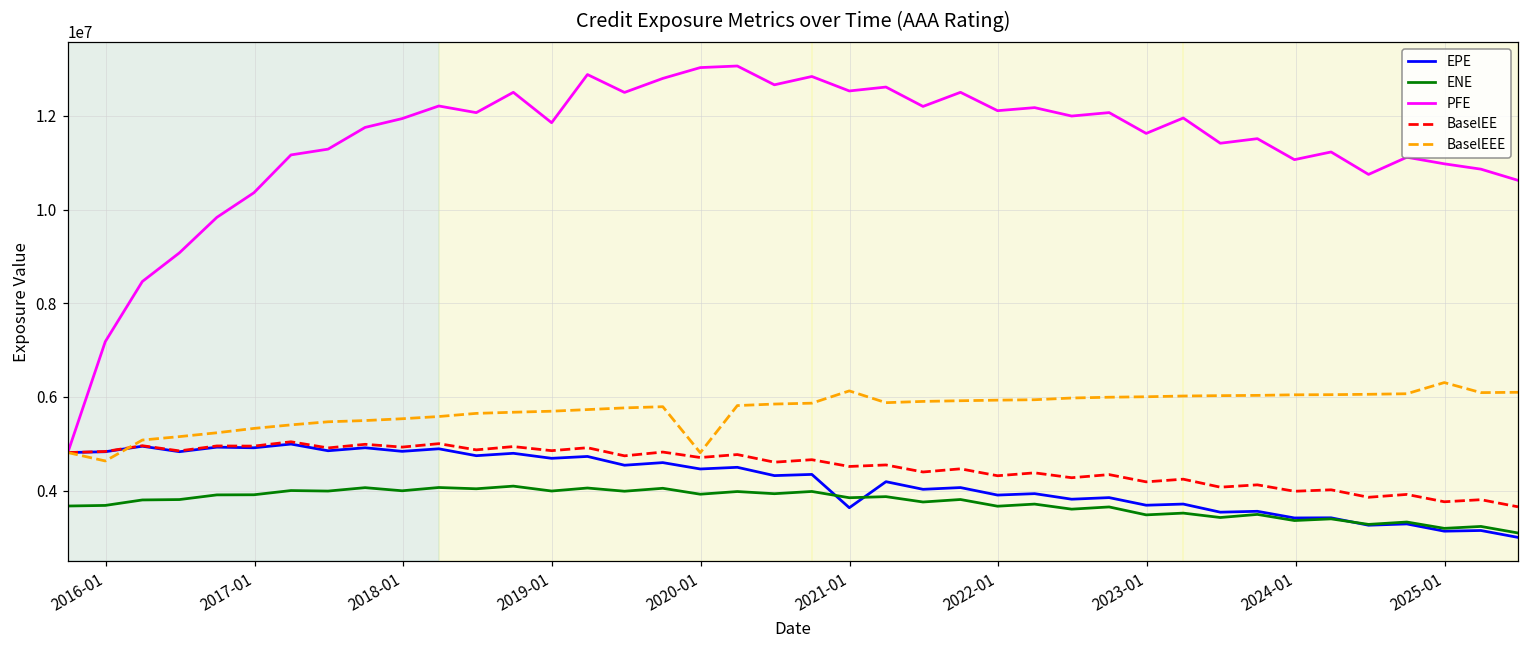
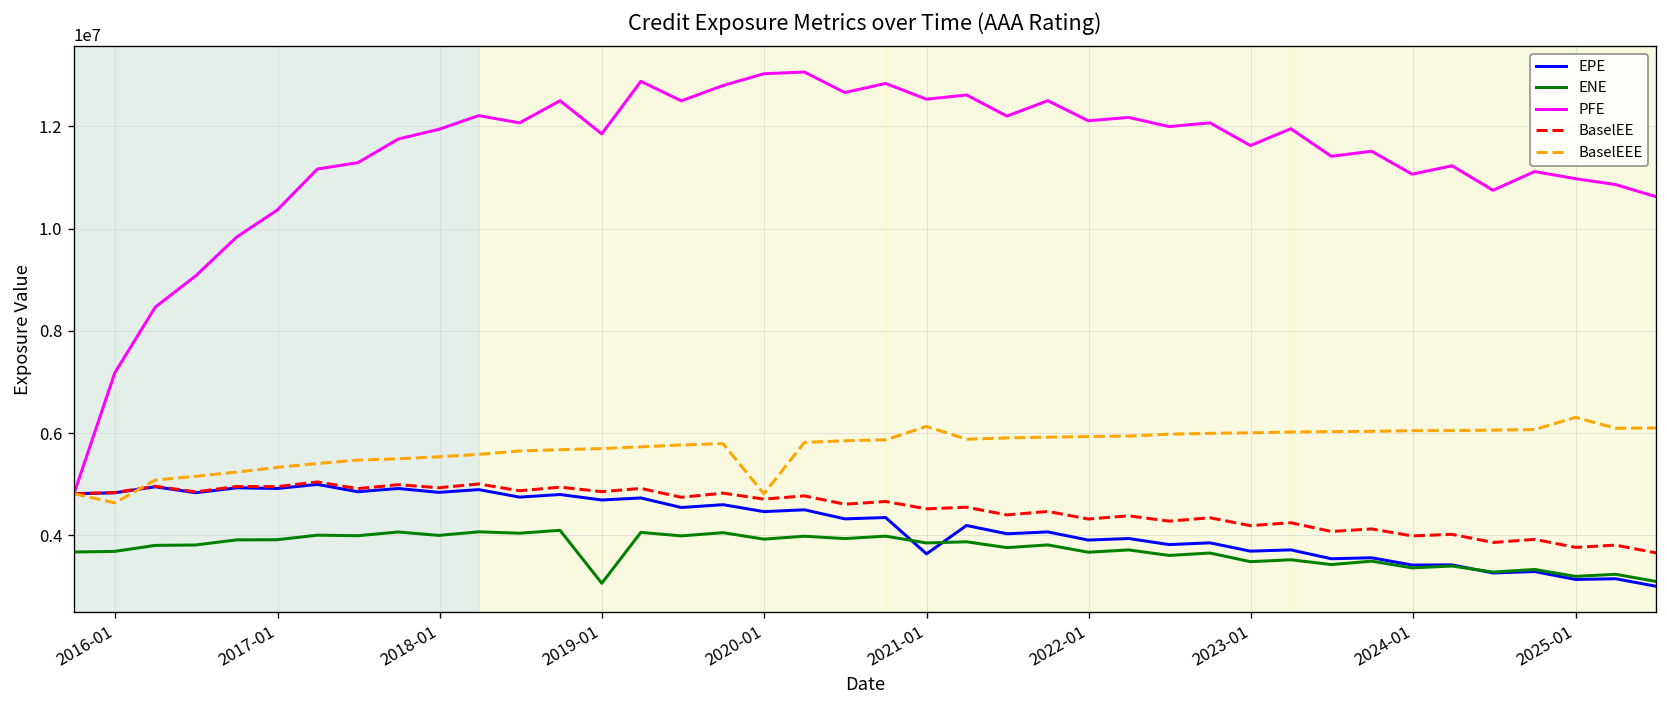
ENE, 2019-01: 4000000 -> 3100000
